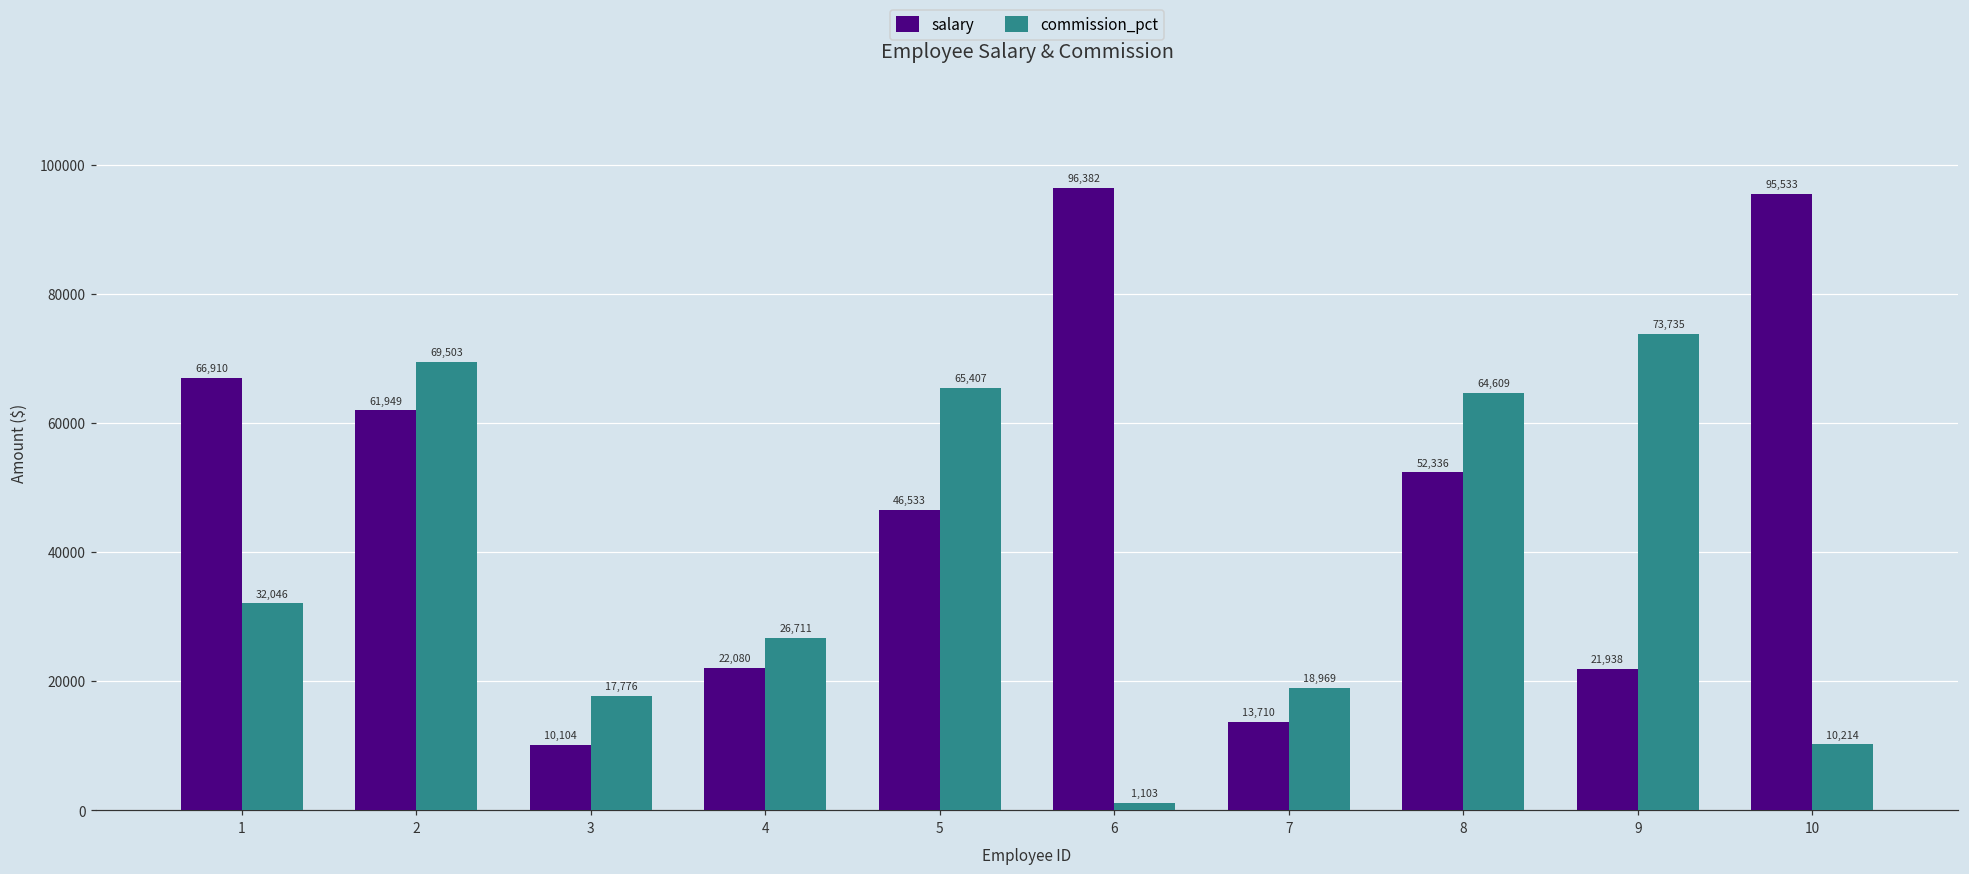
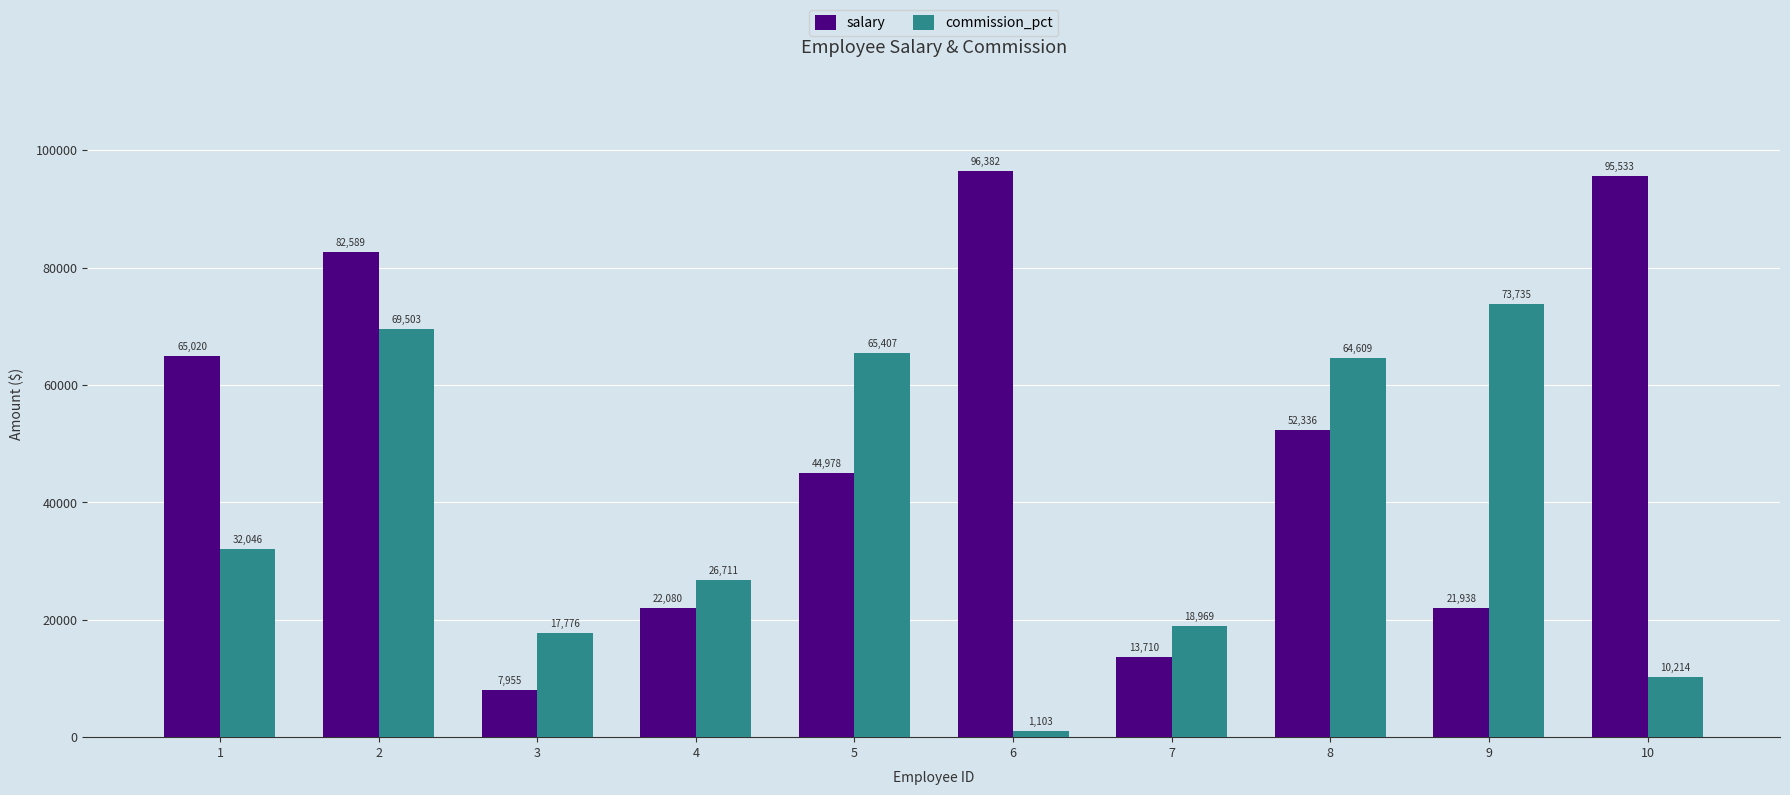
salary, 1: 66,910 -> 65,020
salary, 2: 61,949 -> 82,589
salary, 3: 10,104 -> 7,955
salary, 5: 46,533 -> 44,978
